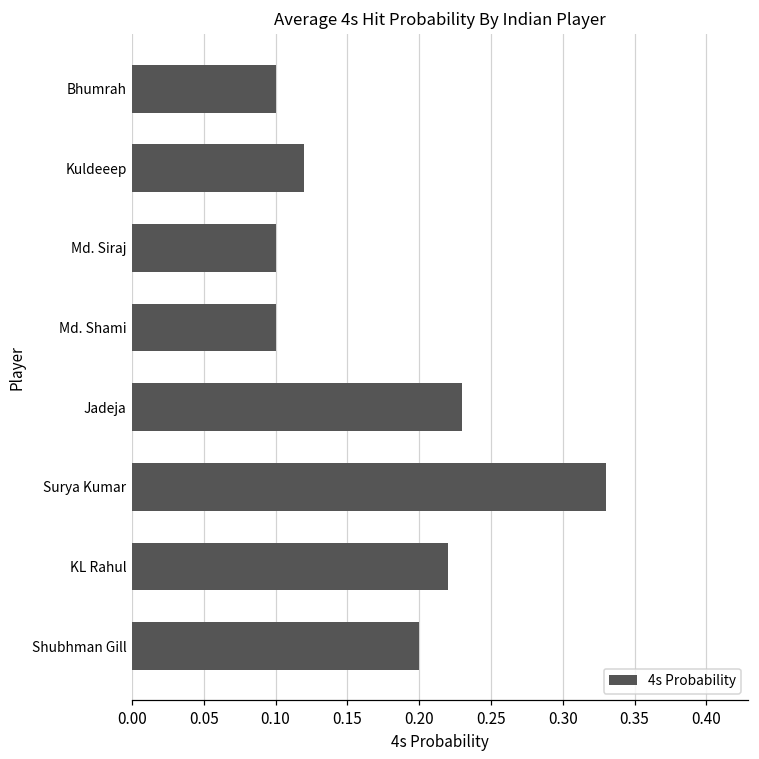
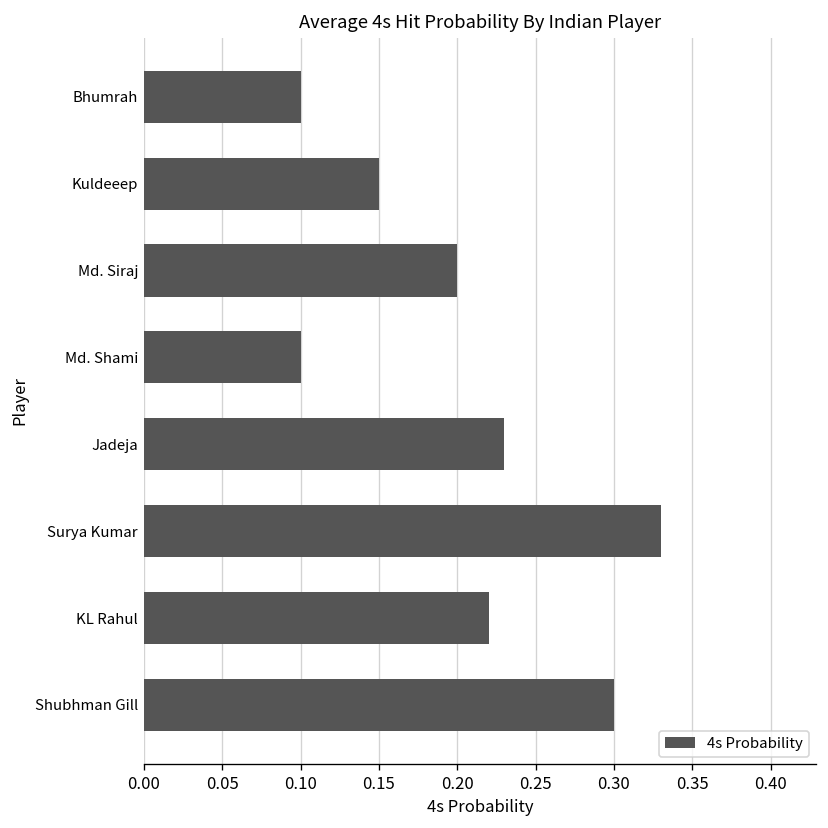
Kuldeeep: 0.12 -> 0.15
Md. Siraj: 0.1 -> 0.2
Shubhman Gill: 0.2 -> 0.3
